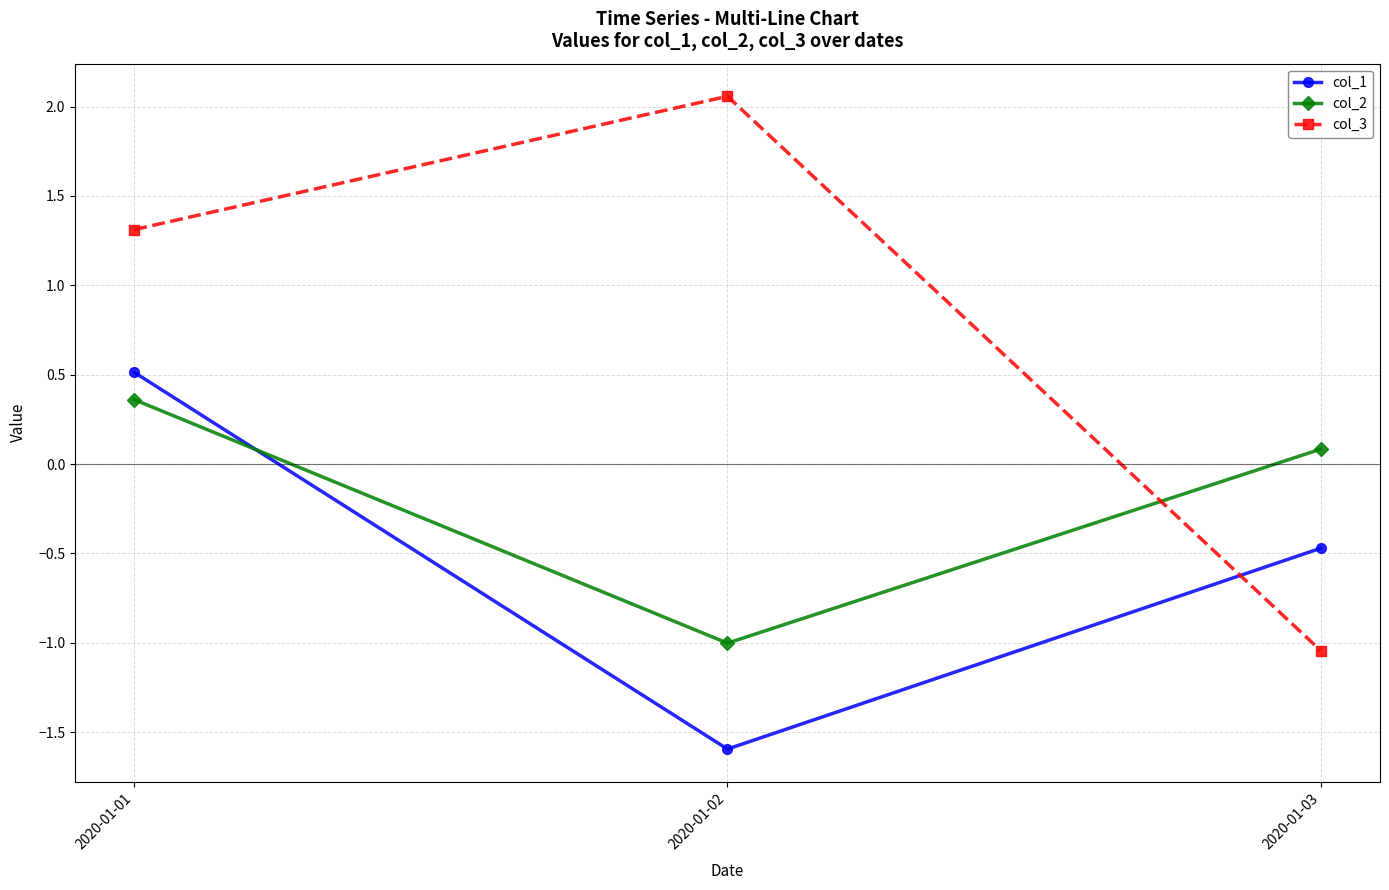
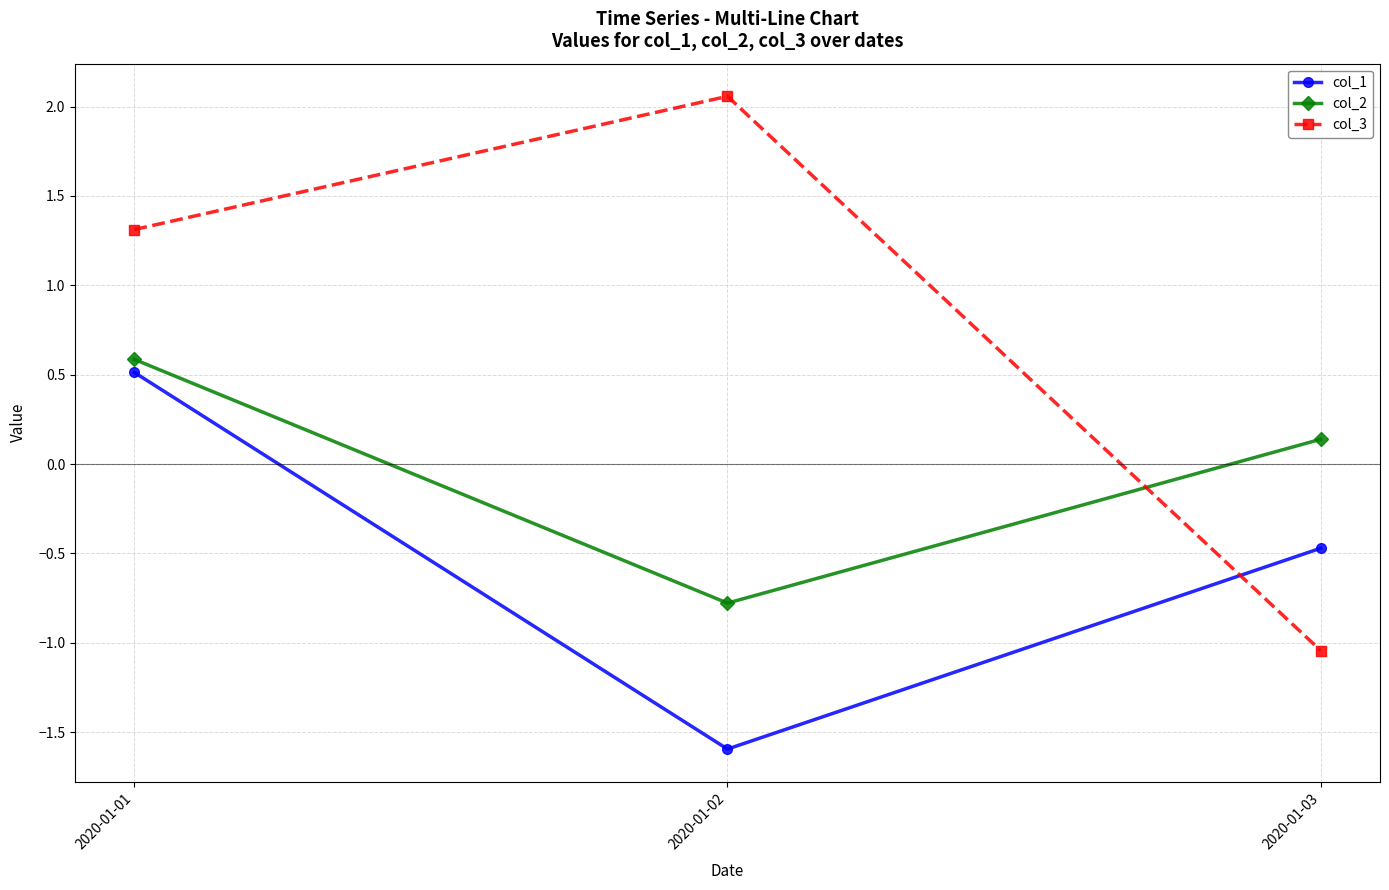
col_2, 2020-01-01: 0.36 -> 0.59
col_2, 2020-01-02: -1.00 -> -0.78
col_2, 2020-01-03: 0.08 -> 0.14
